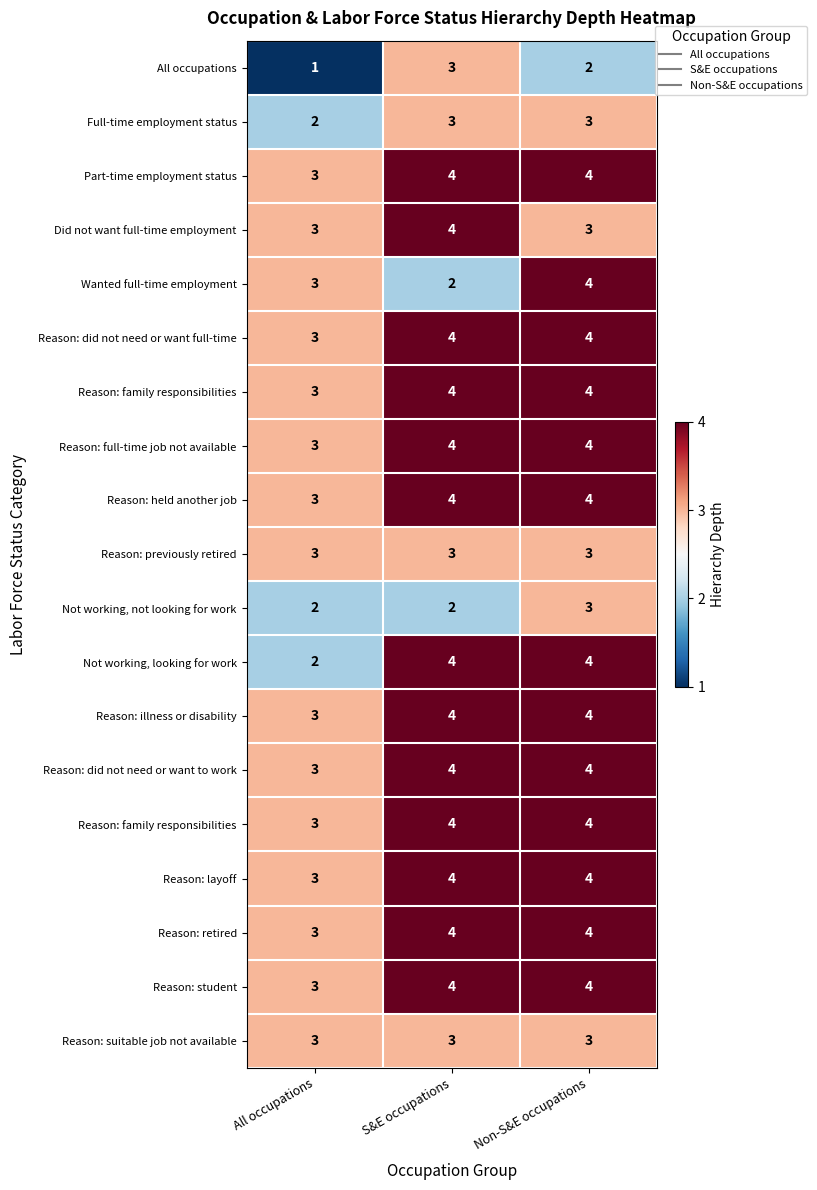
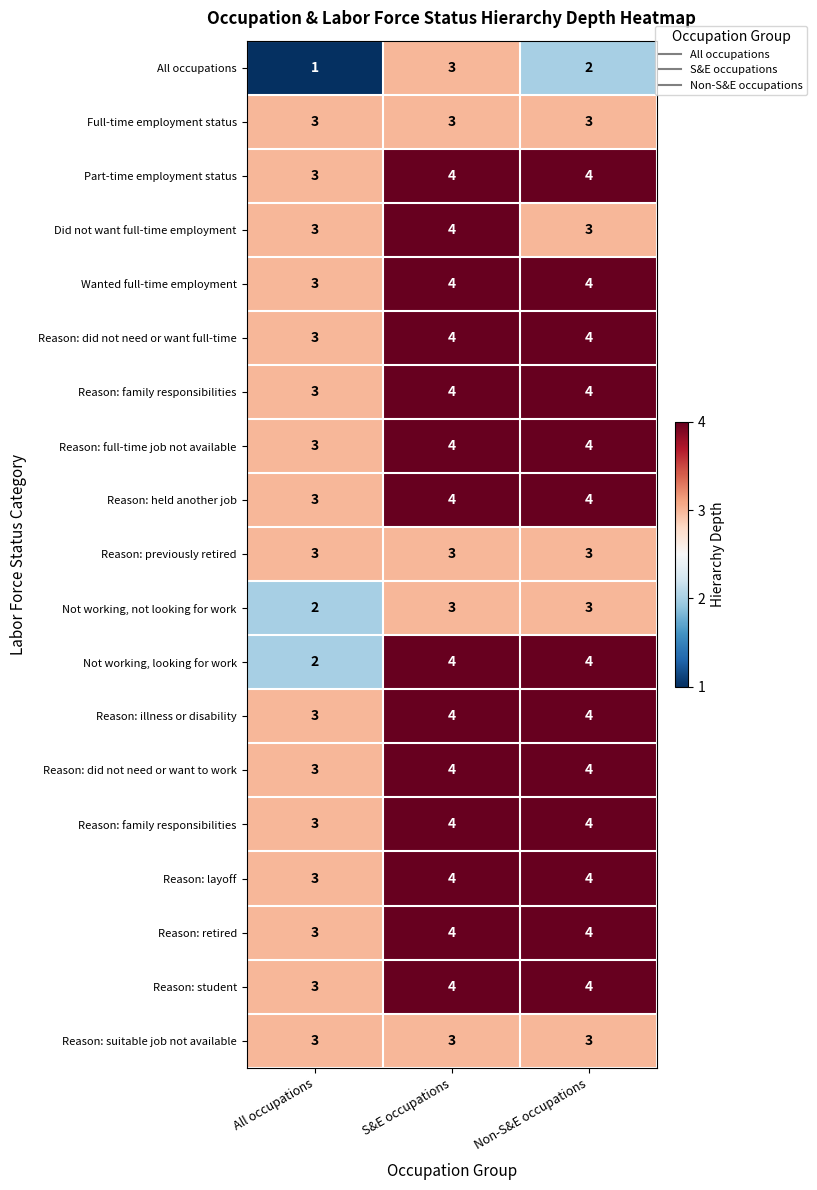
Full-time employment status, All occupations: 2 -> 3
Wanted full-time employment, S&E occupations: 2 -> 4
Not working, not looking for work, S&E occupations: 2 -> 3
